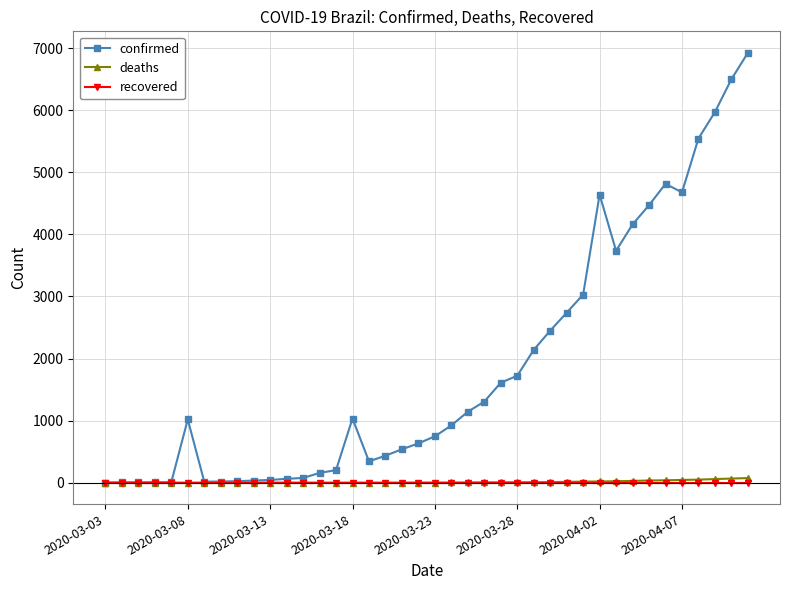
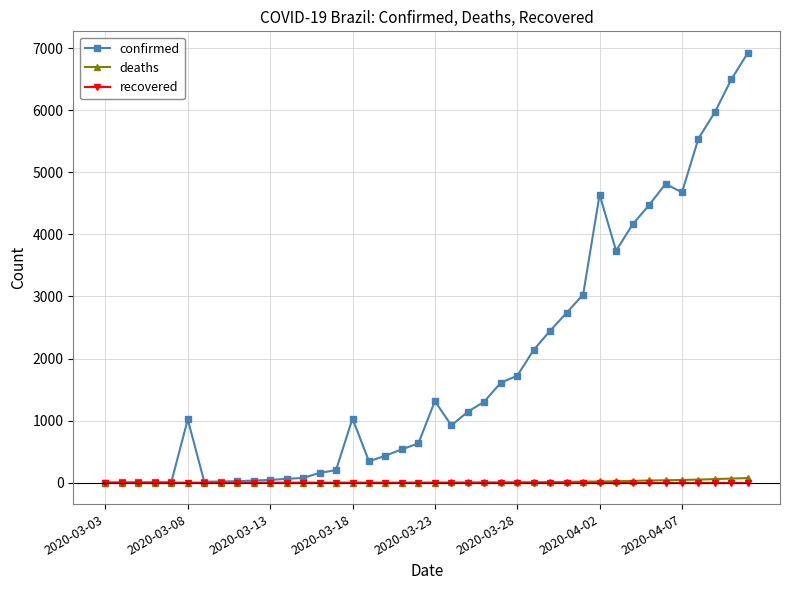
confirmed, 2020-03-23: 700 -> 1300
